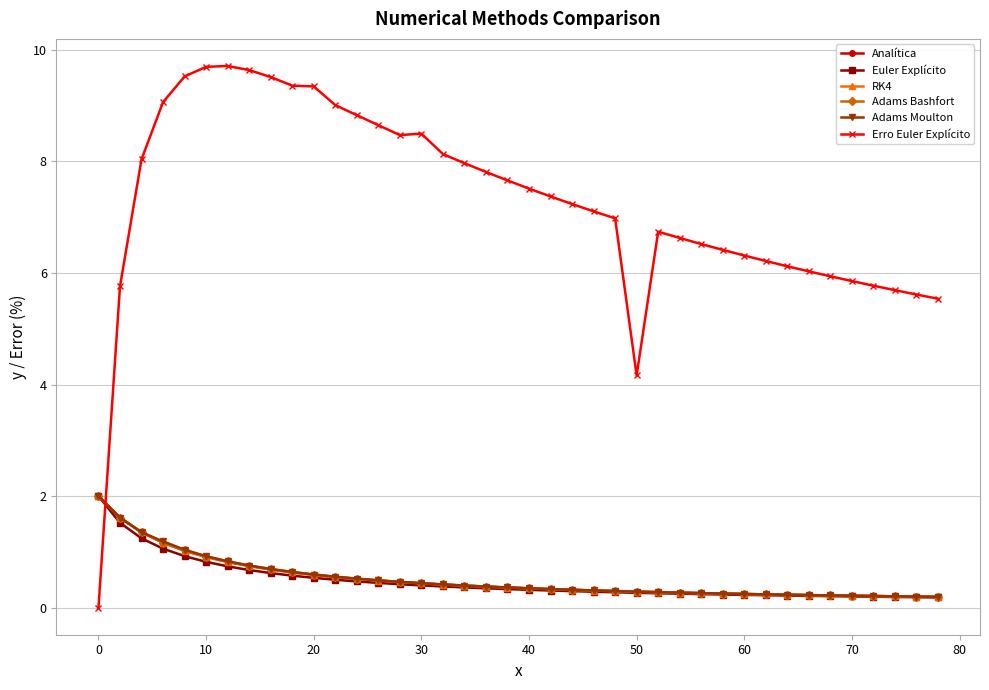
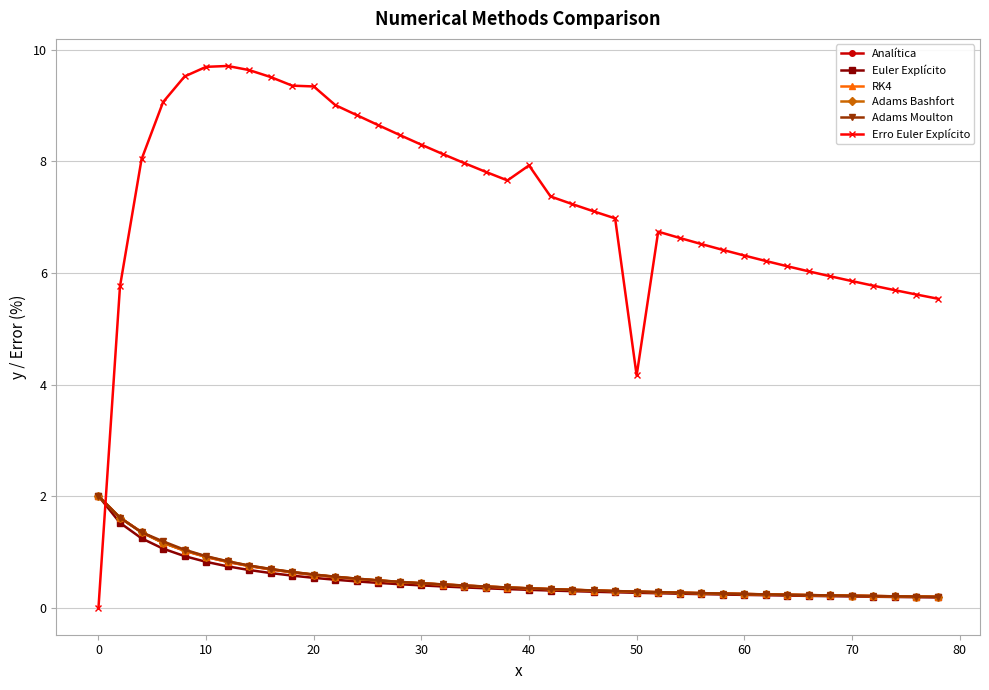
Erro Euler Explícito, 30: 8.5 -> 8.3
Erro Euler Explícito, 40: 7.5 -> 7.9
